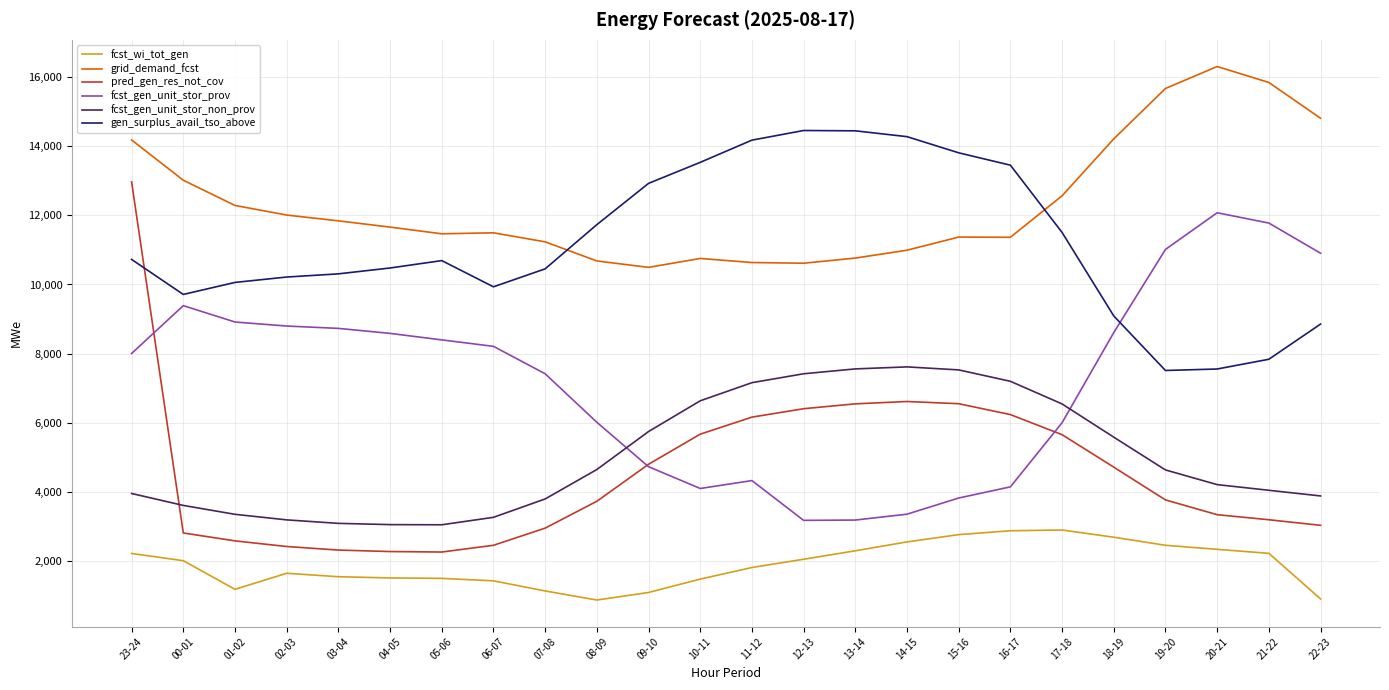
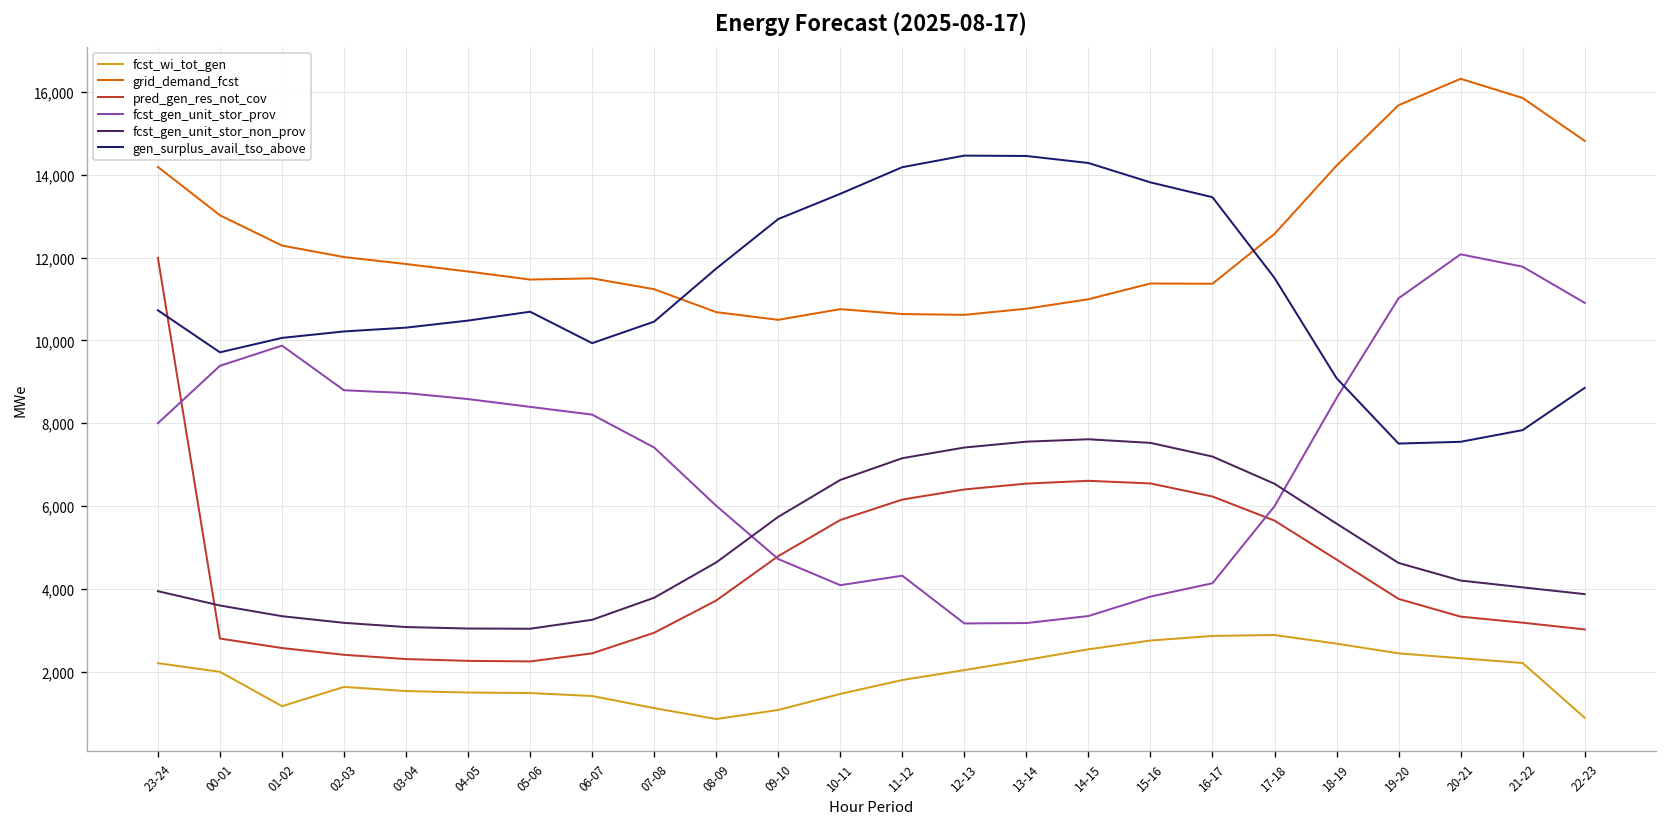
pred_gen_res_not_cov, 23-24: 13,000 -> 12,000
fcst_gen_unit_stor_prov, 01-02: 8,900 -> 9,900
